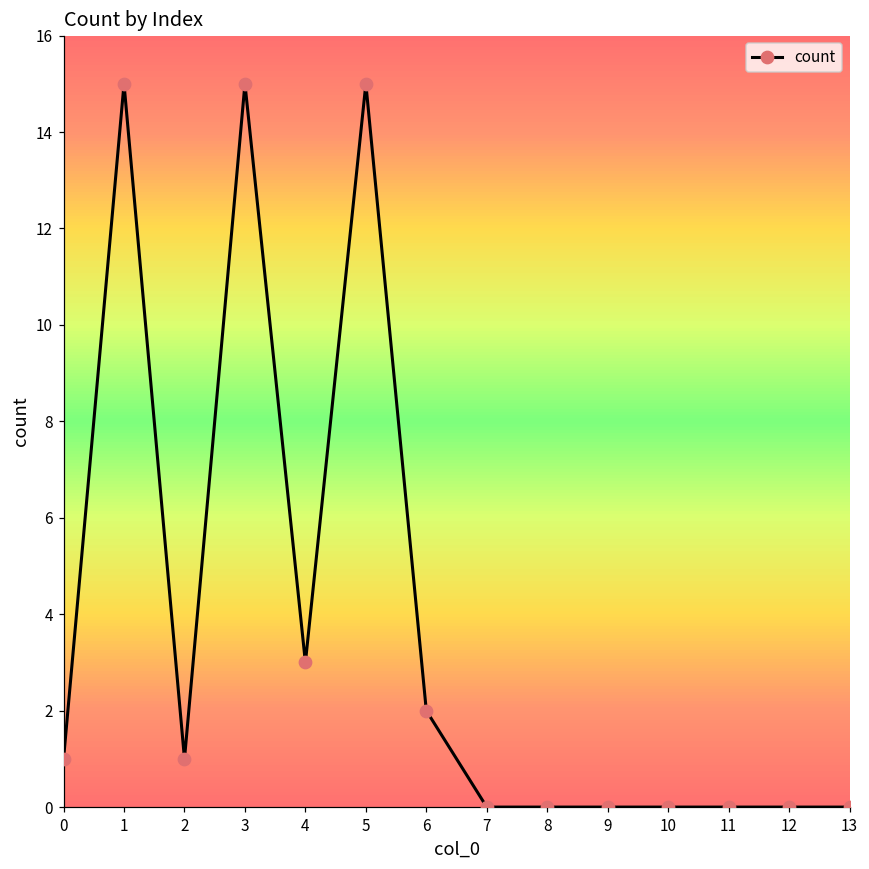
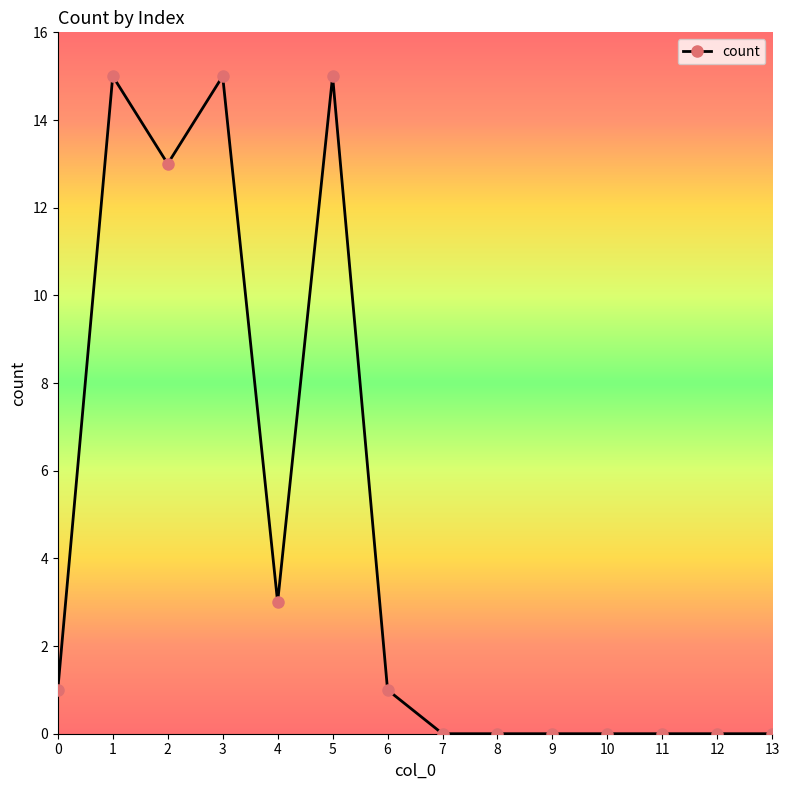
2: 1 -> 13
6: 2 -> 1
